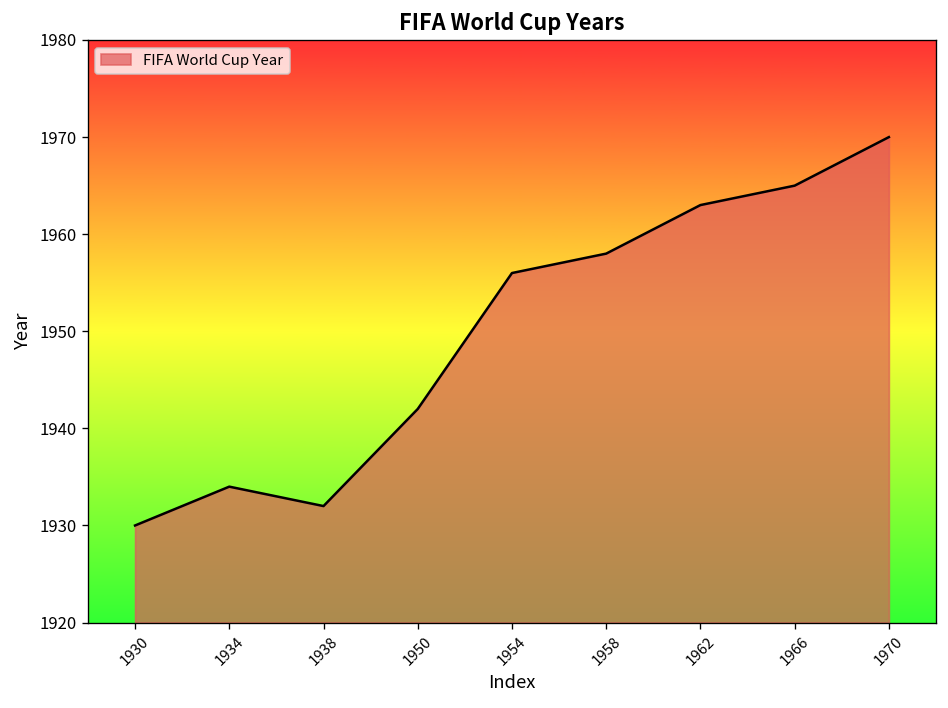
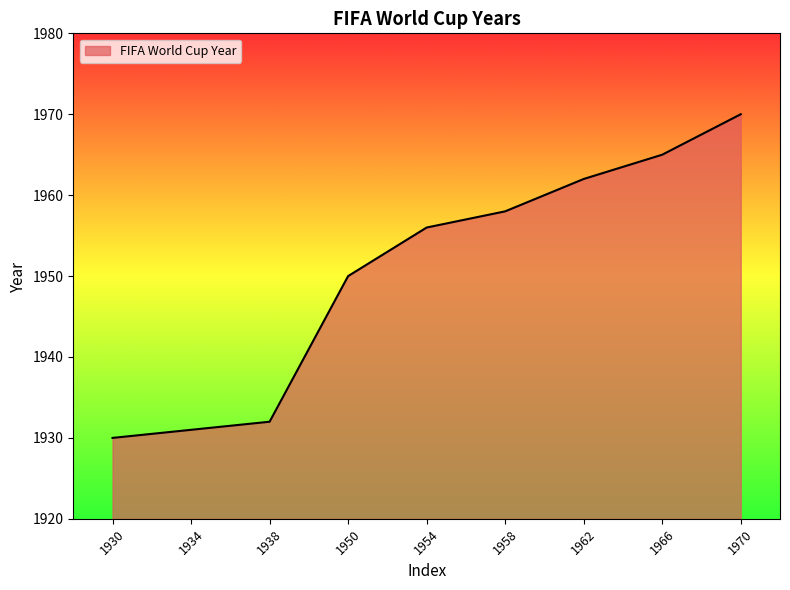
1934: 1934 -> 1931
1950: 1942 -> 1950
1962: 1963 -> 1962
